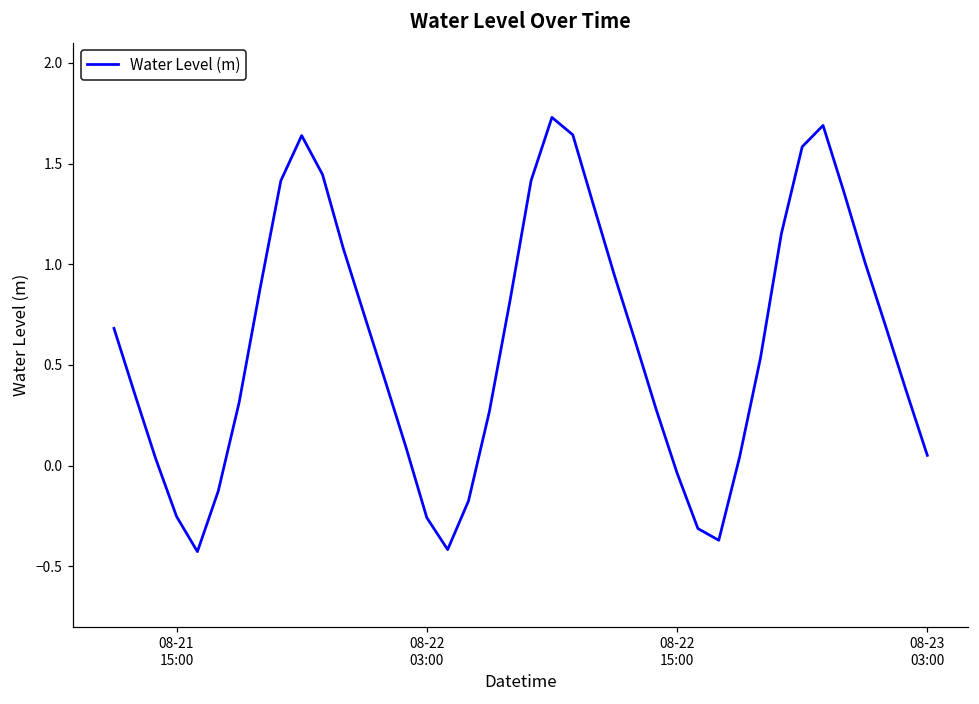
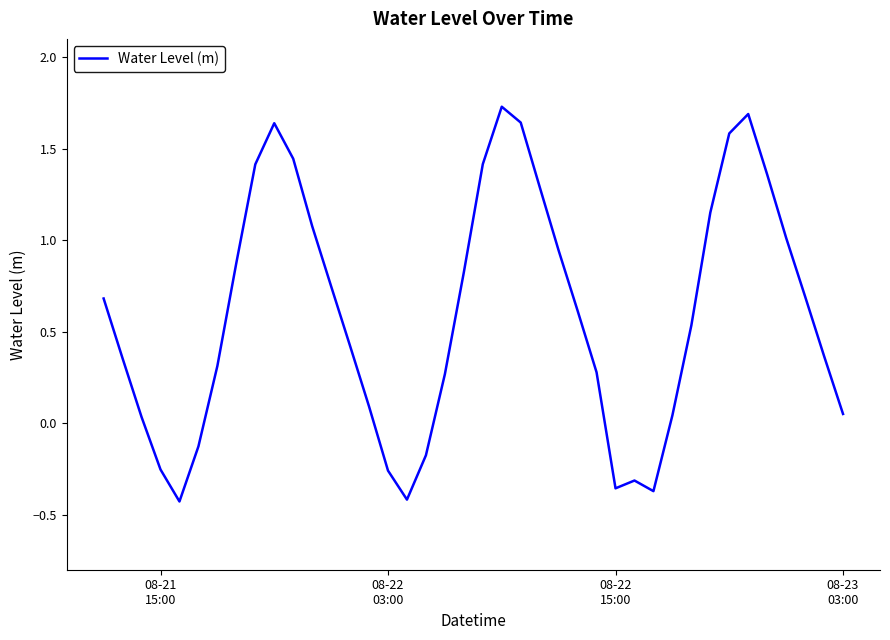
08-22 15:00: -0.04 -> -0.36
